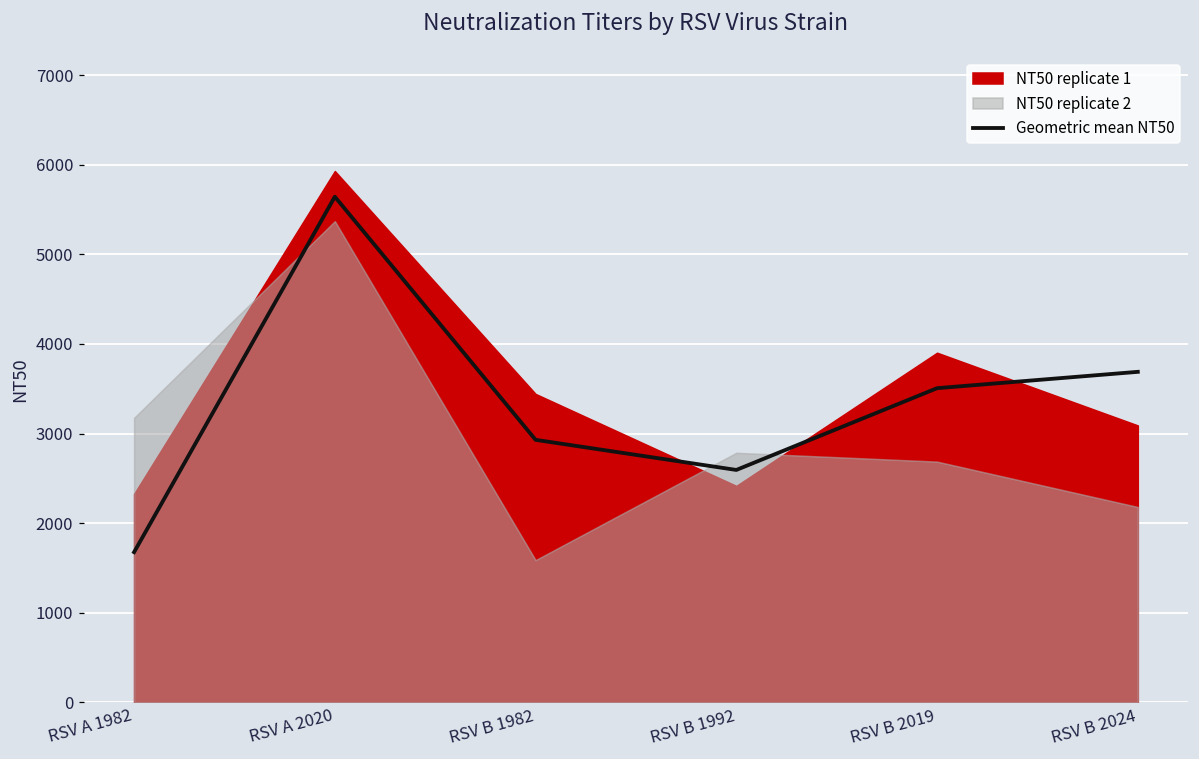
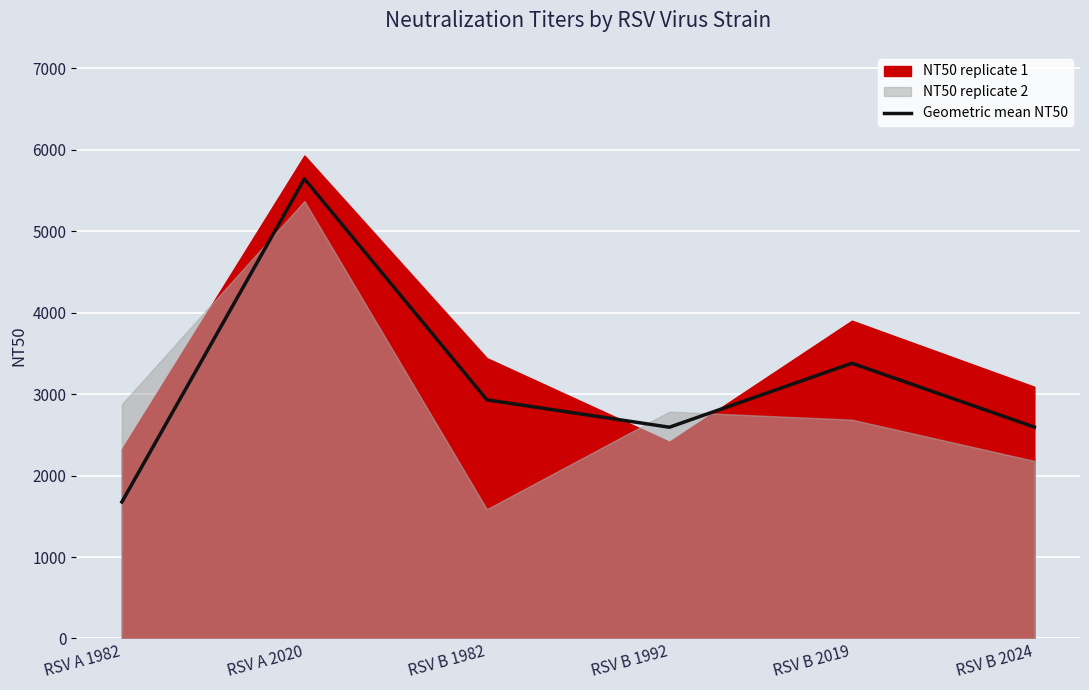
NT50 replicate 2, RSV A 1982: 3200 -> 2900
Geometric mean NT50, RSV B 2019: 3500 -> 3400
Geometric mean NT50, RSV B 2024: 3700 -> 2600
